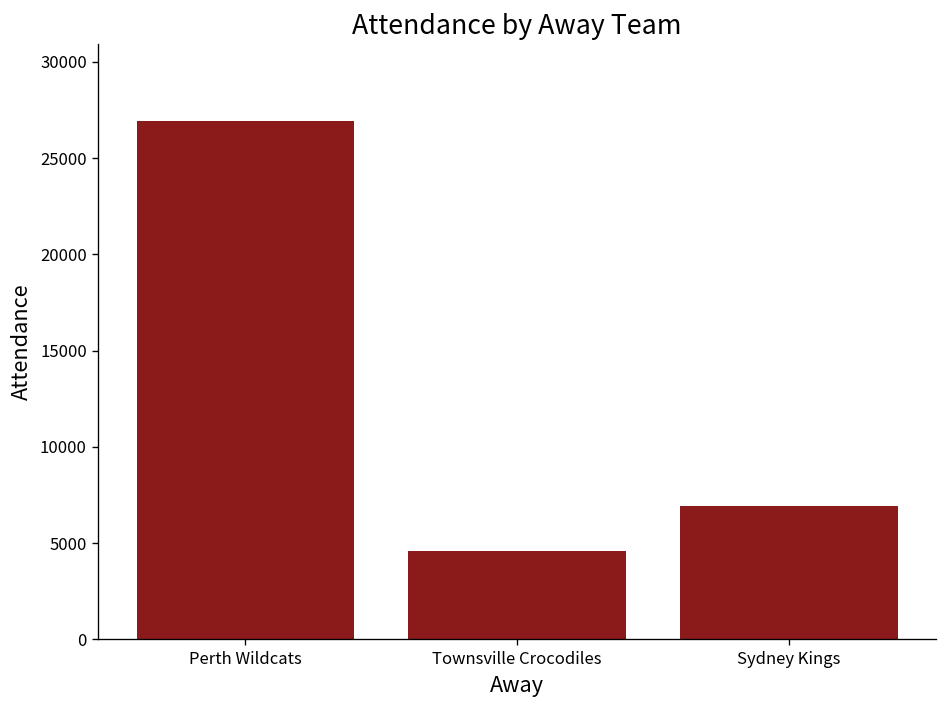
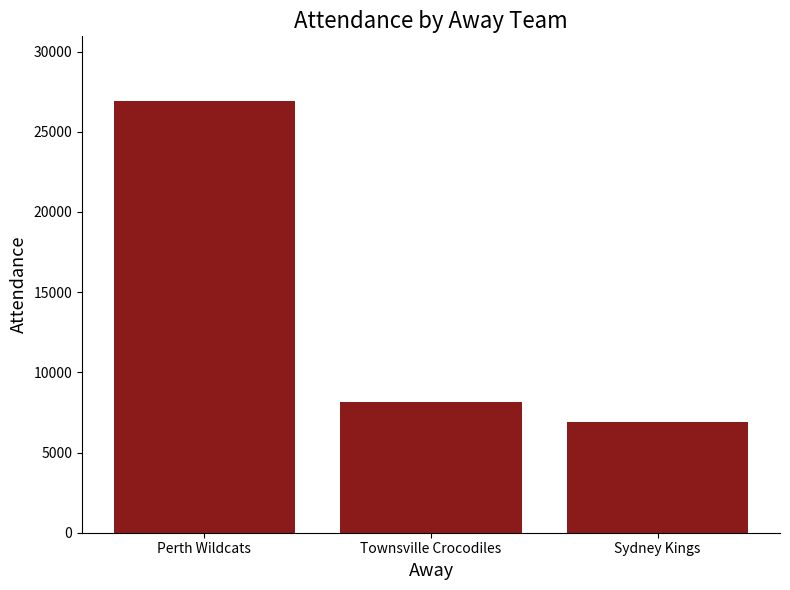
Townsville Crocodiles: 4600 -> 8100
